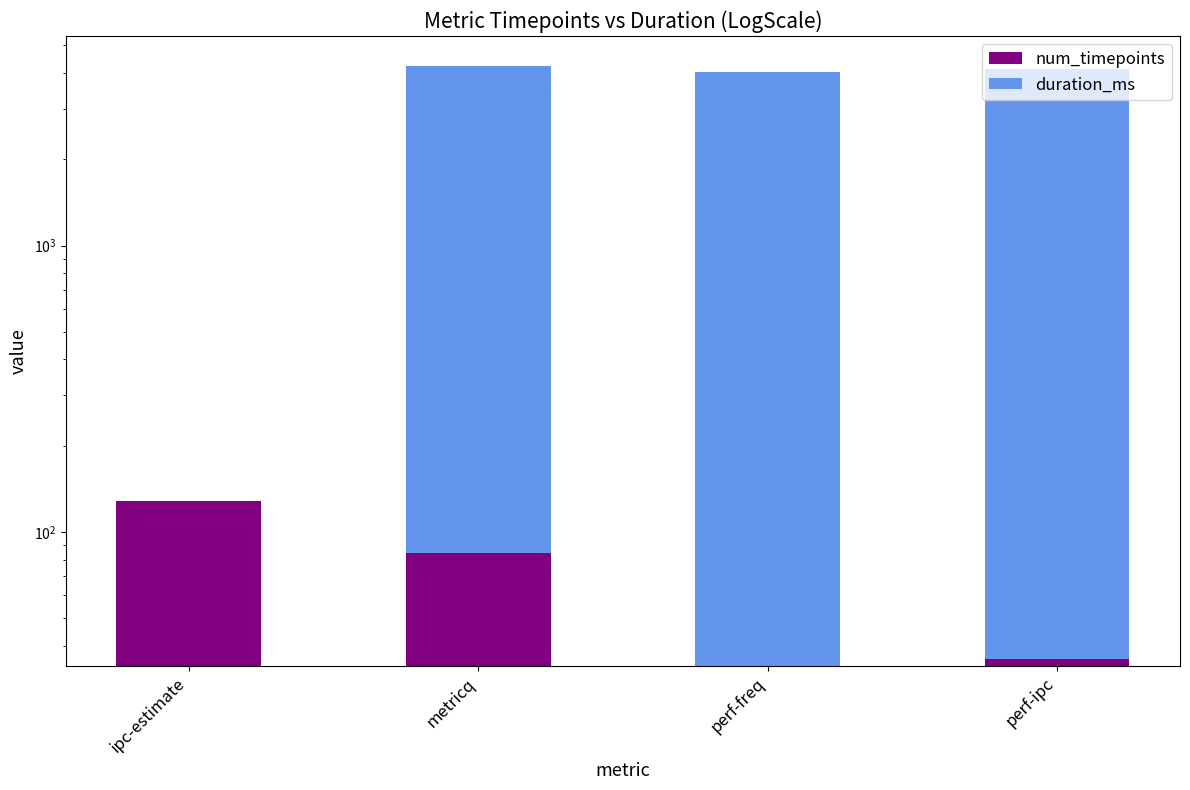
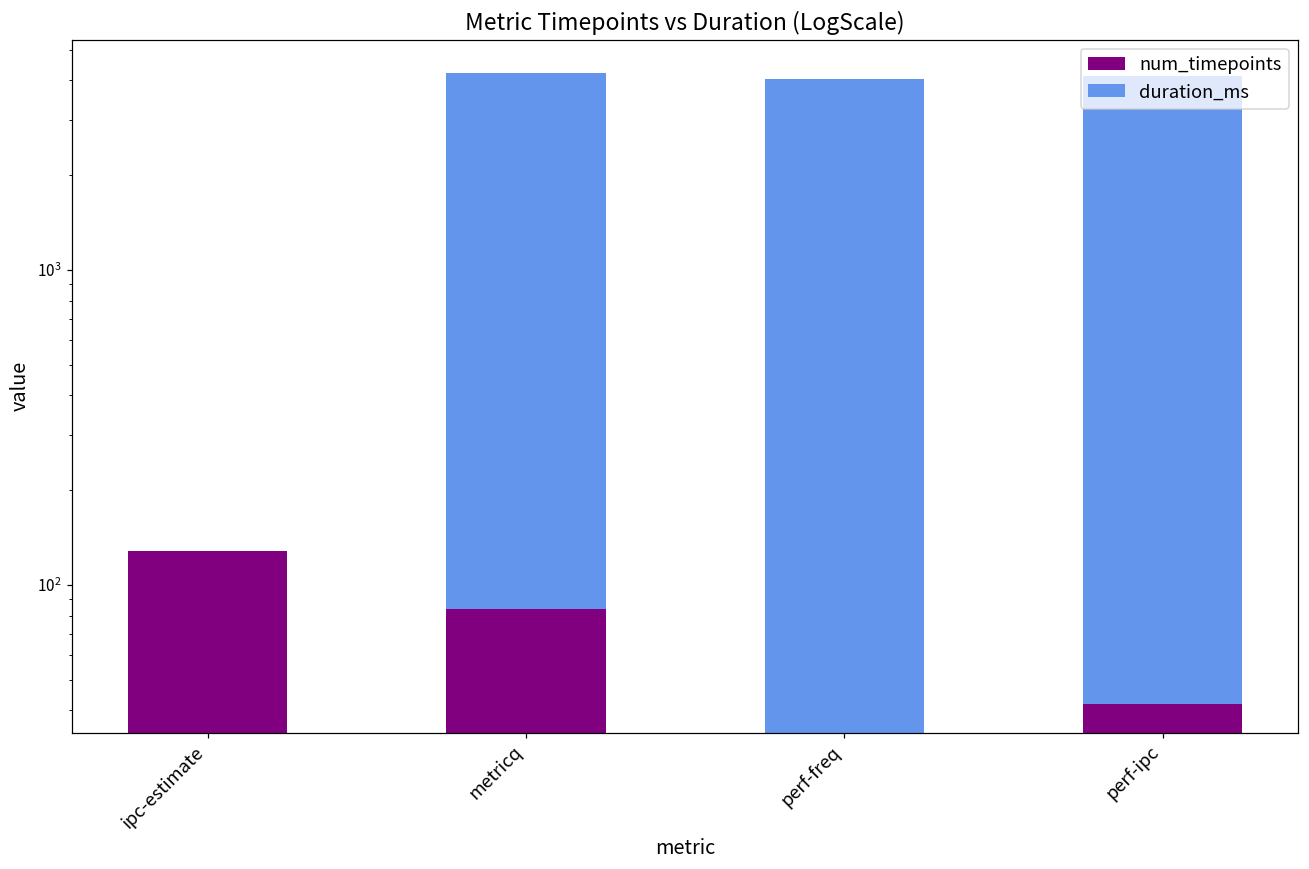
num_timepoints, perf-ipc: 36 -> 42
